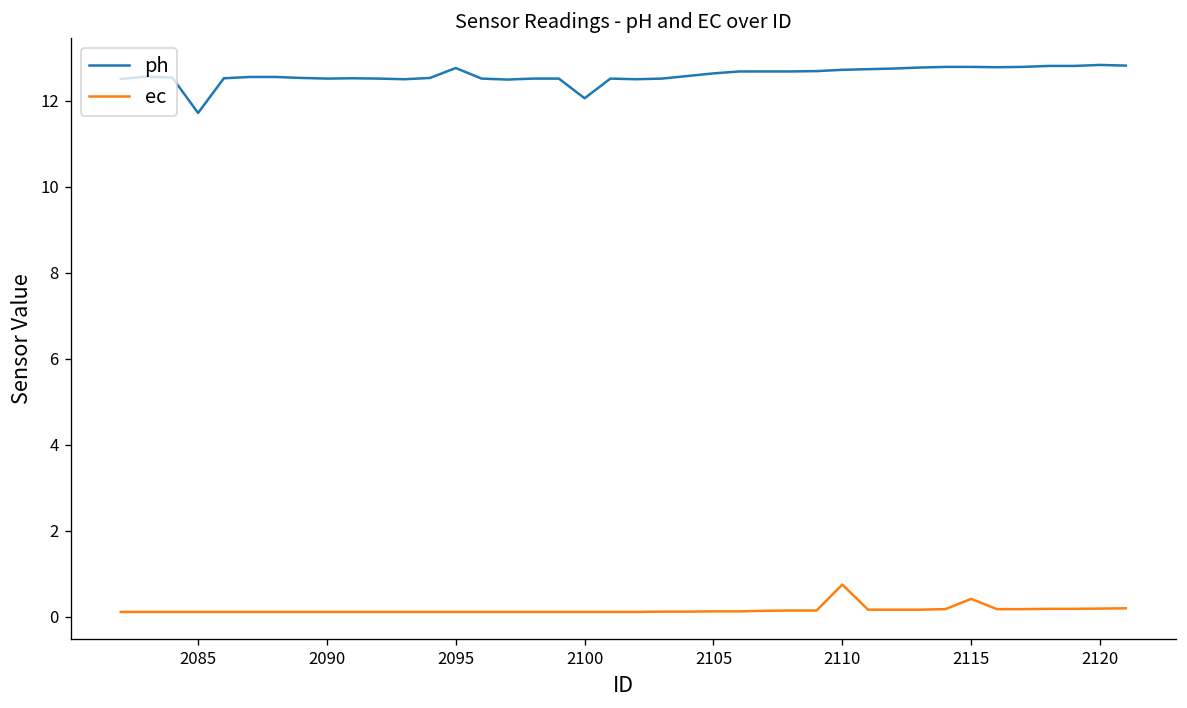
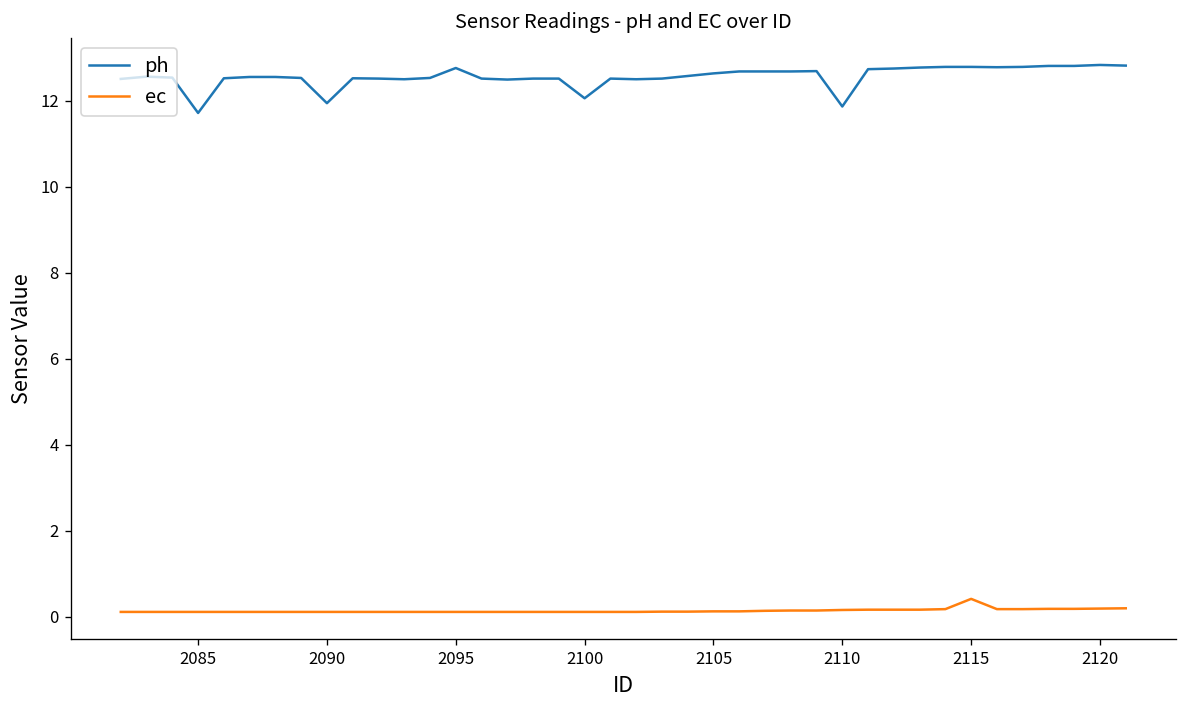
ph, 2090: 12.5 -> 11.9
ph, 2110: 12.7 -> 11.9
ec, 2110: 0.7 -> 0.2
